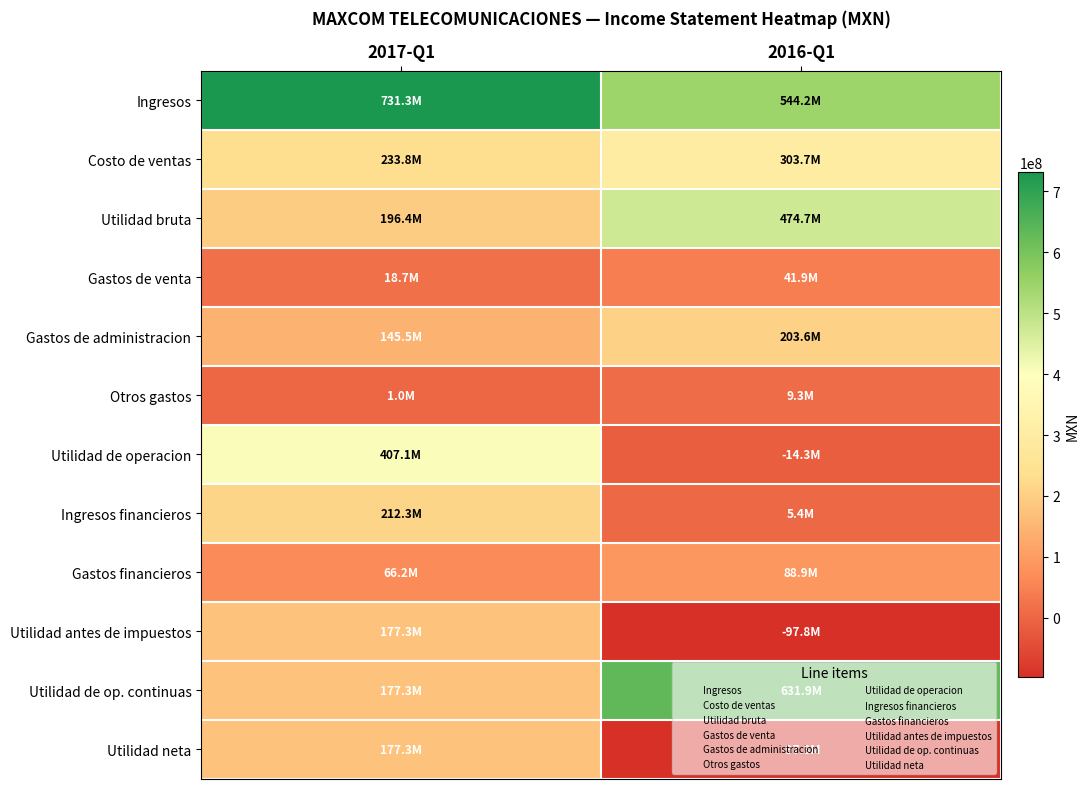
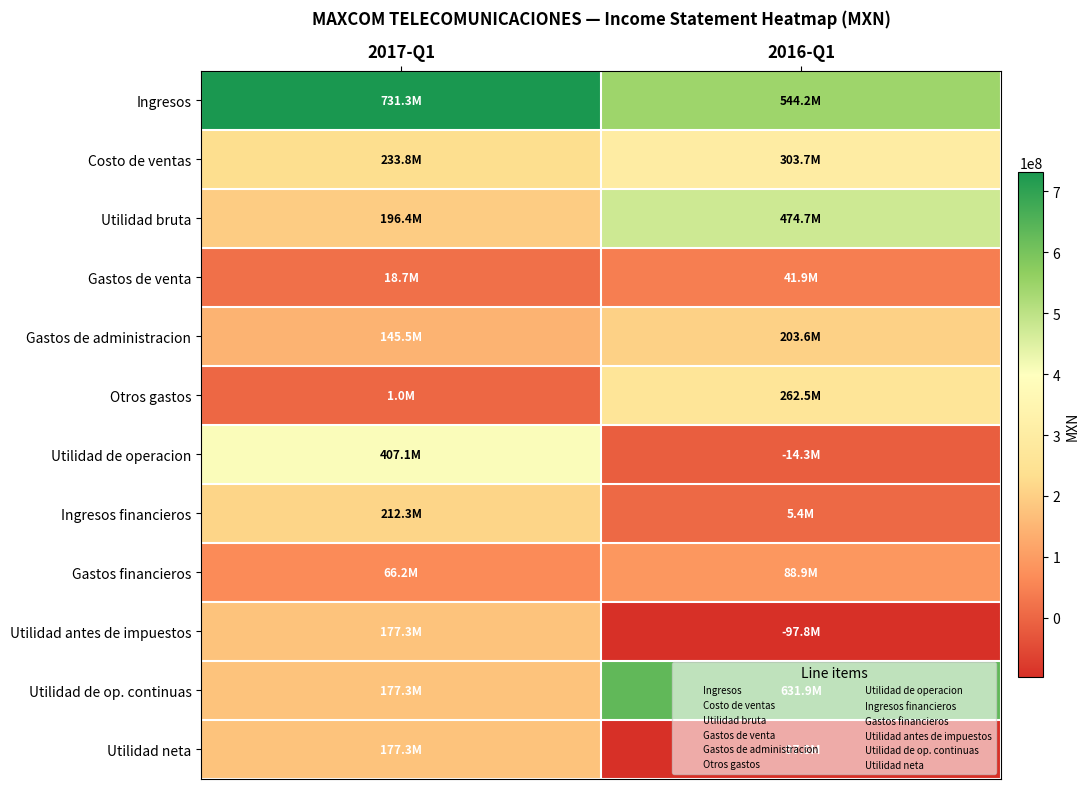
Otros gastos, 2016-Q1: 9.3M -> 262.5M
